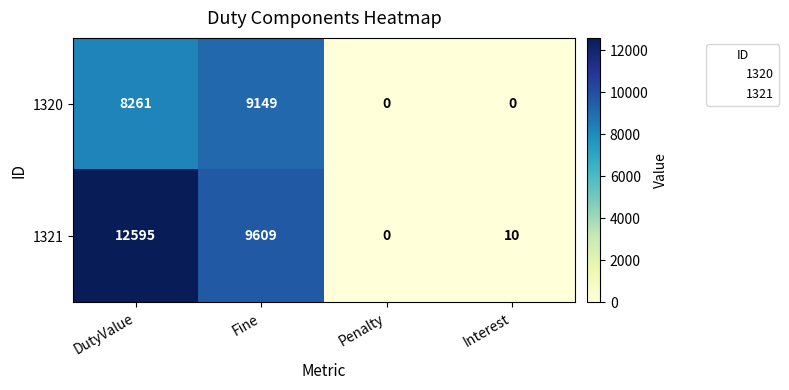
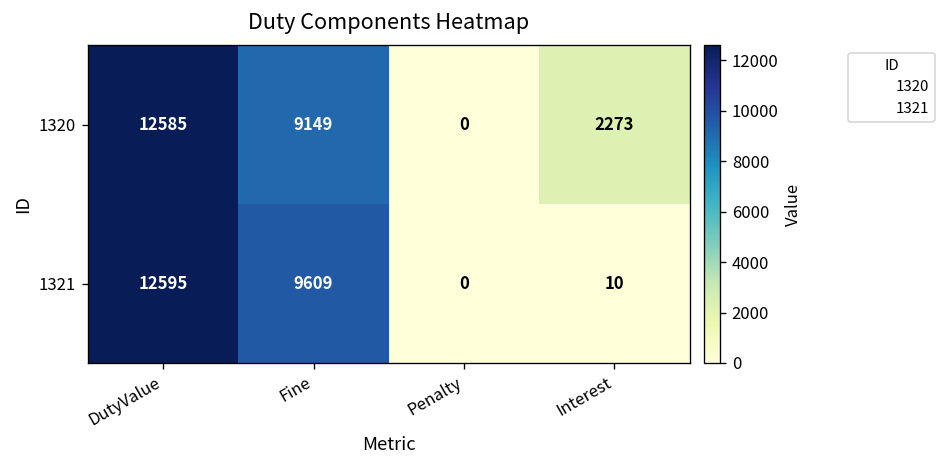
1320, DutyValue: 8261 -> 12585
1320, Interest: 0 -> 2273
